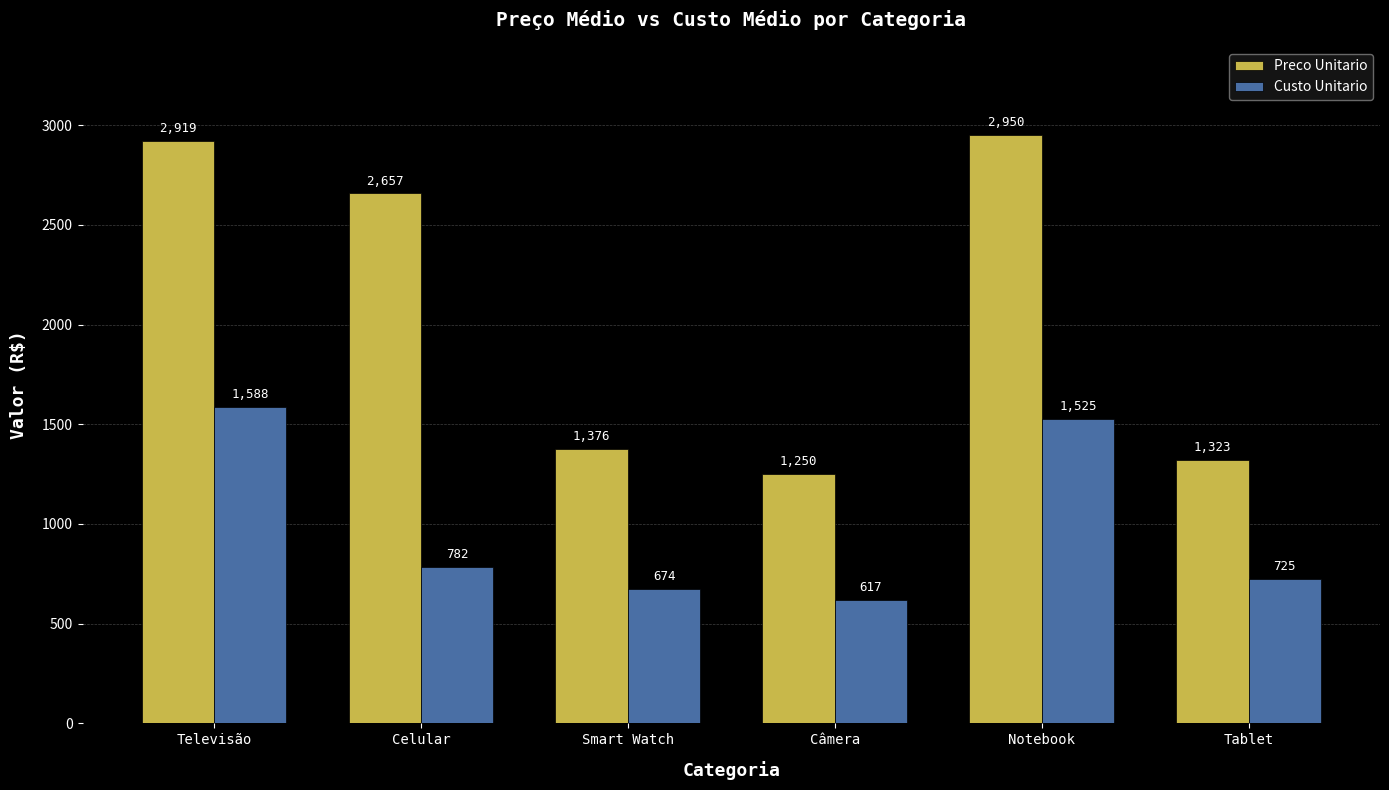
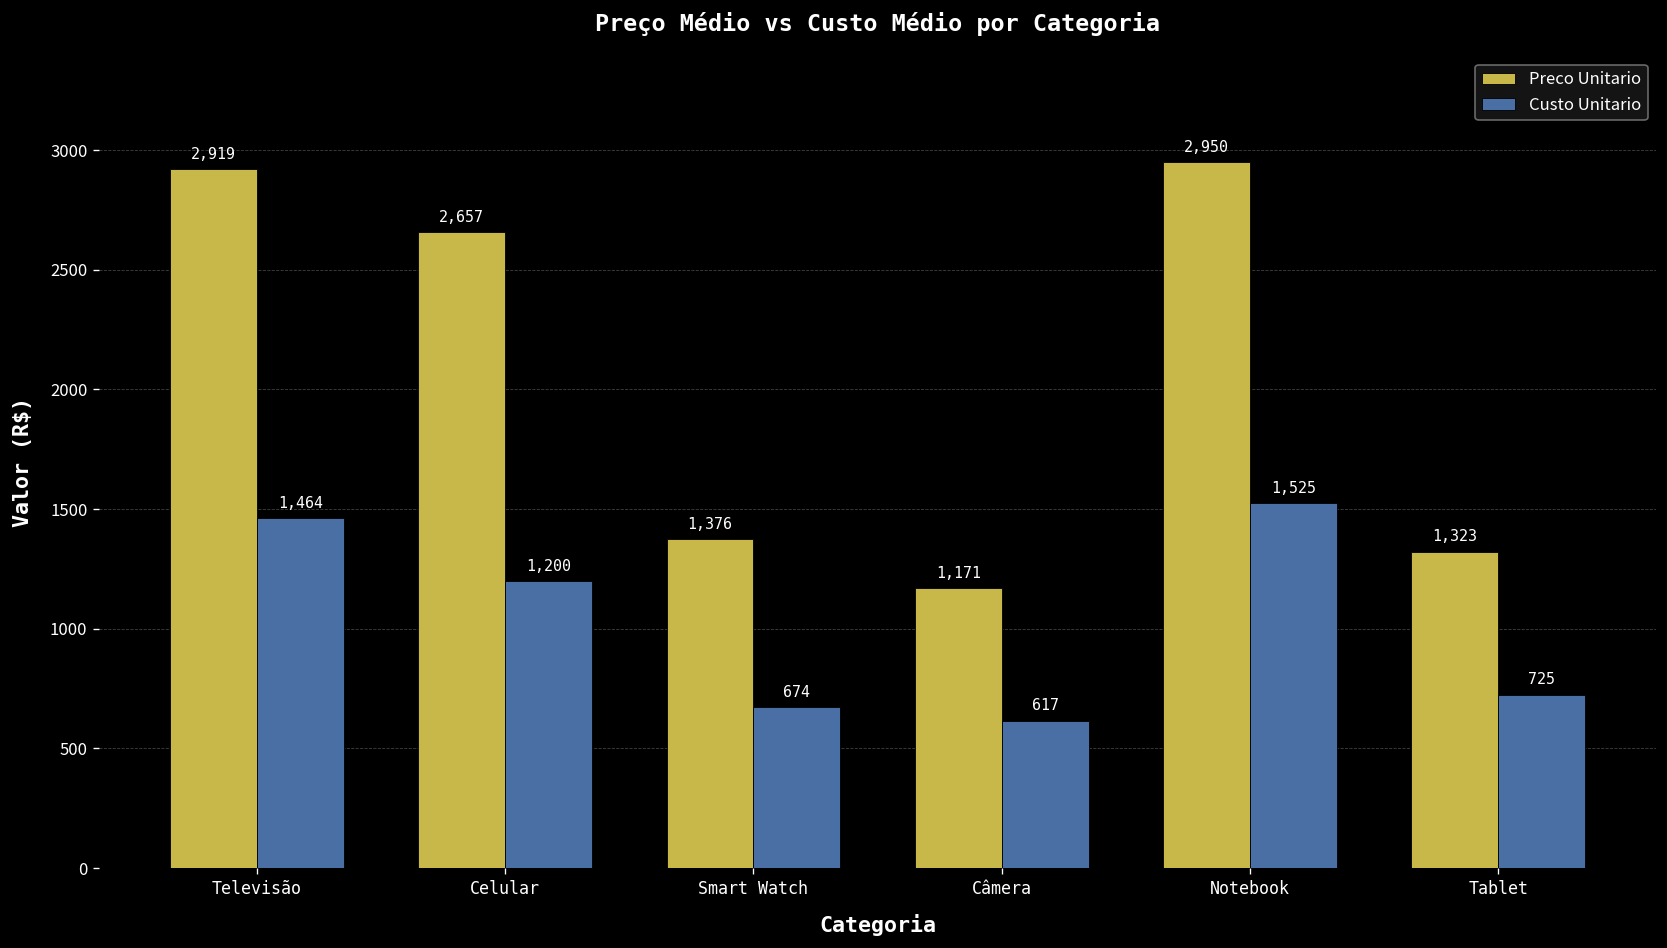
Custo Unitario, Televisão: 1,588 -> 1,464
Custo Unitario, Celular: 782 -> 1,200
Preco Unitario, Câmera: 1,250 -> 1,171
